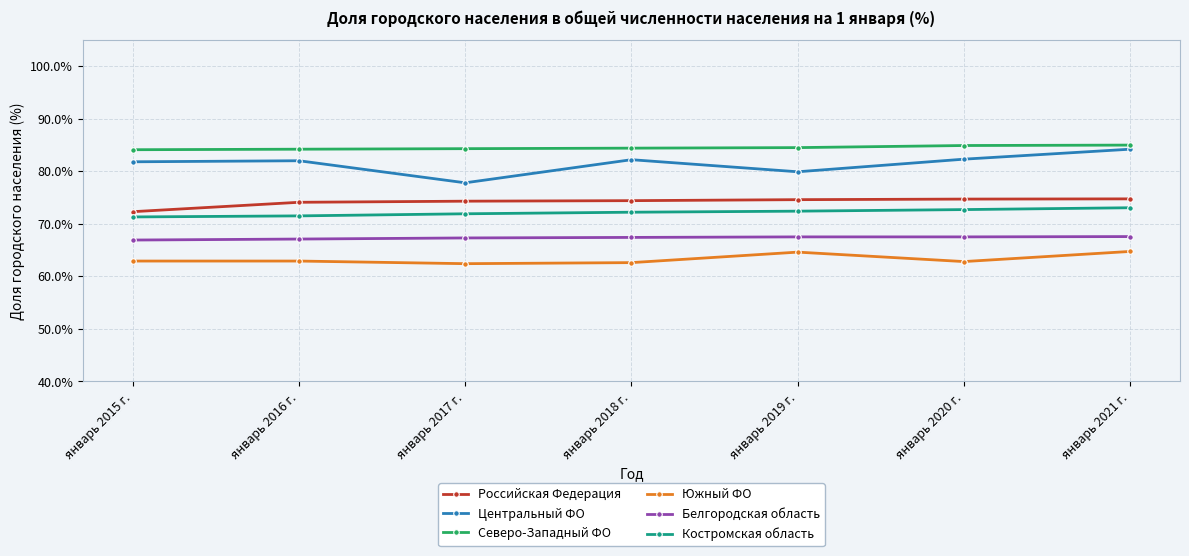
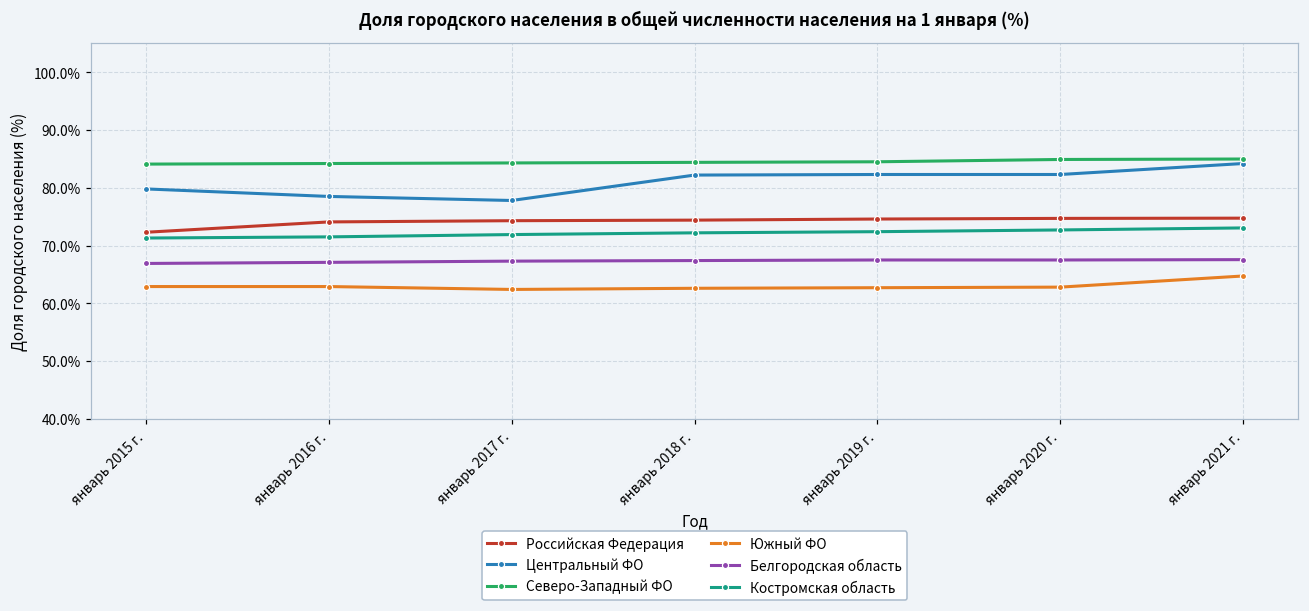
Центральный ФО, январь 2015 г.: 82% -> 80%
Центральный ФО, январь 2016 г.: 82% -> 79%
Центральный ФО, январь 2019 г.: 80% -> 82%
Южный ФО, январь 2019 г.: 65% -> 63%
